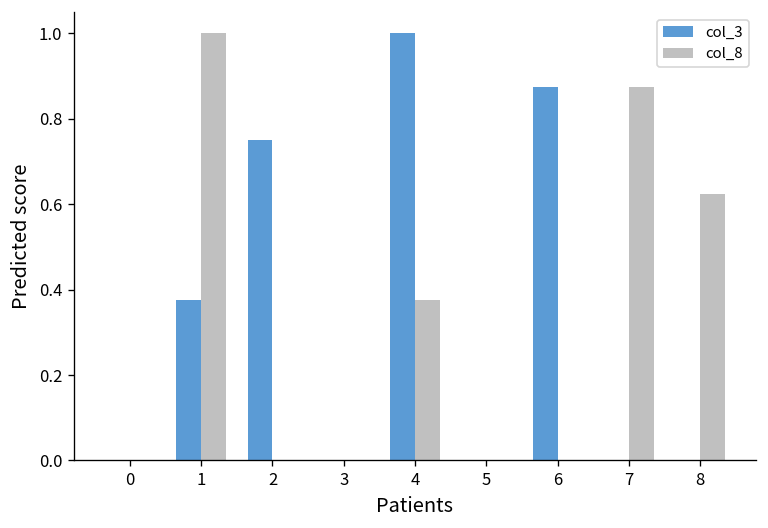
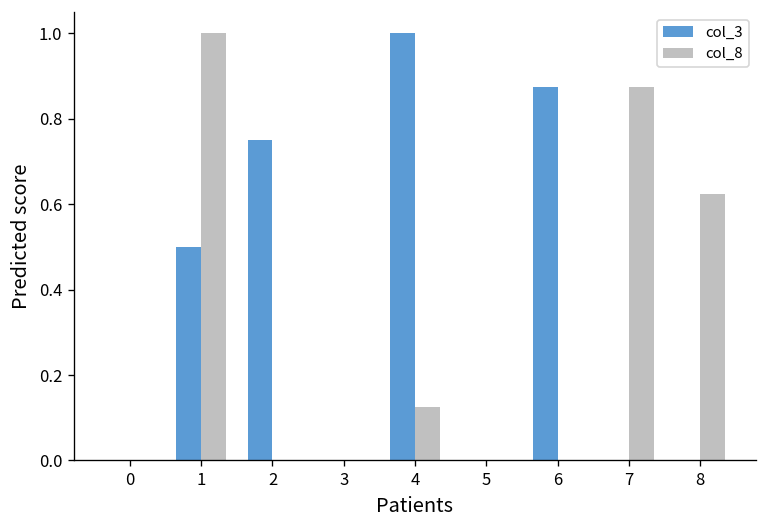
col_3, 1: 0.38 -> 0.50
col_8, 4: 0.38 -> 0.13
